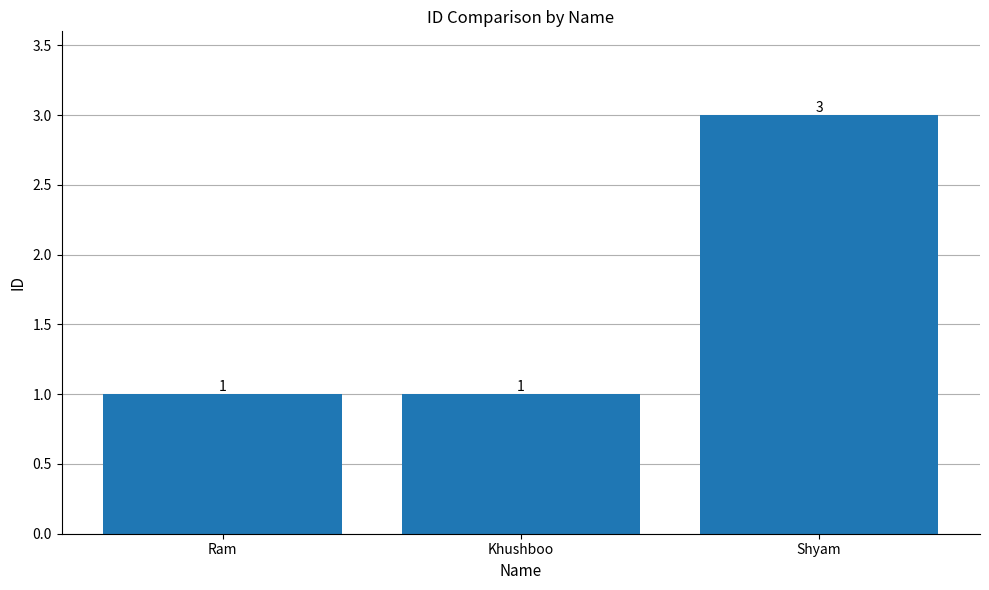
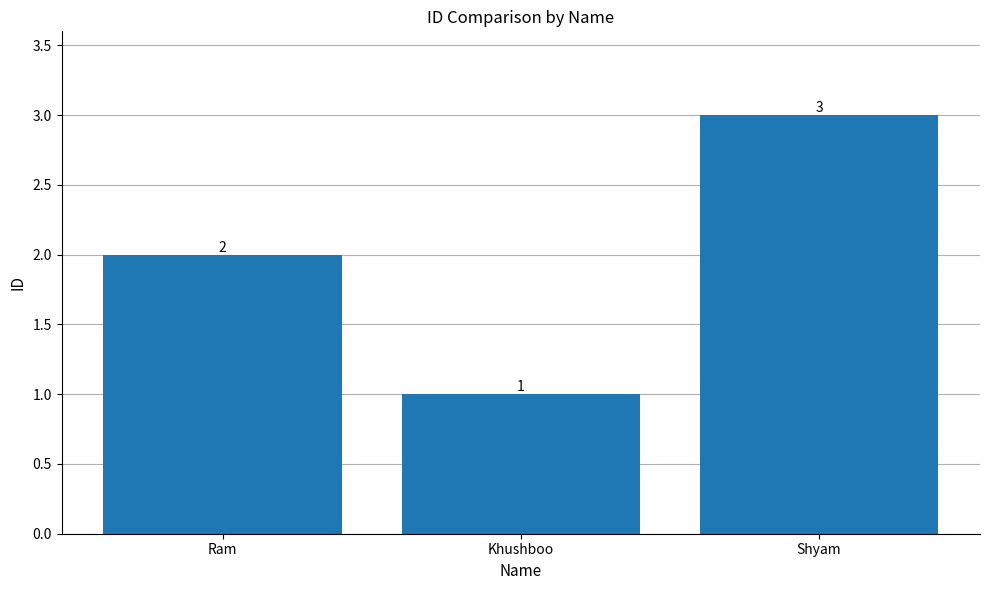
Ram: 1 -> 2
